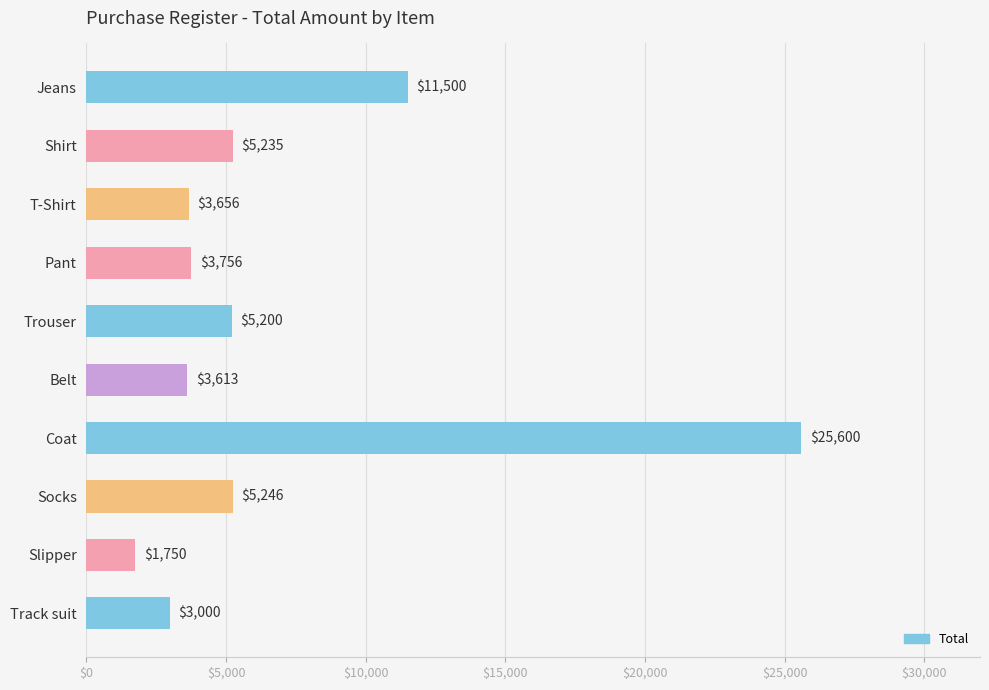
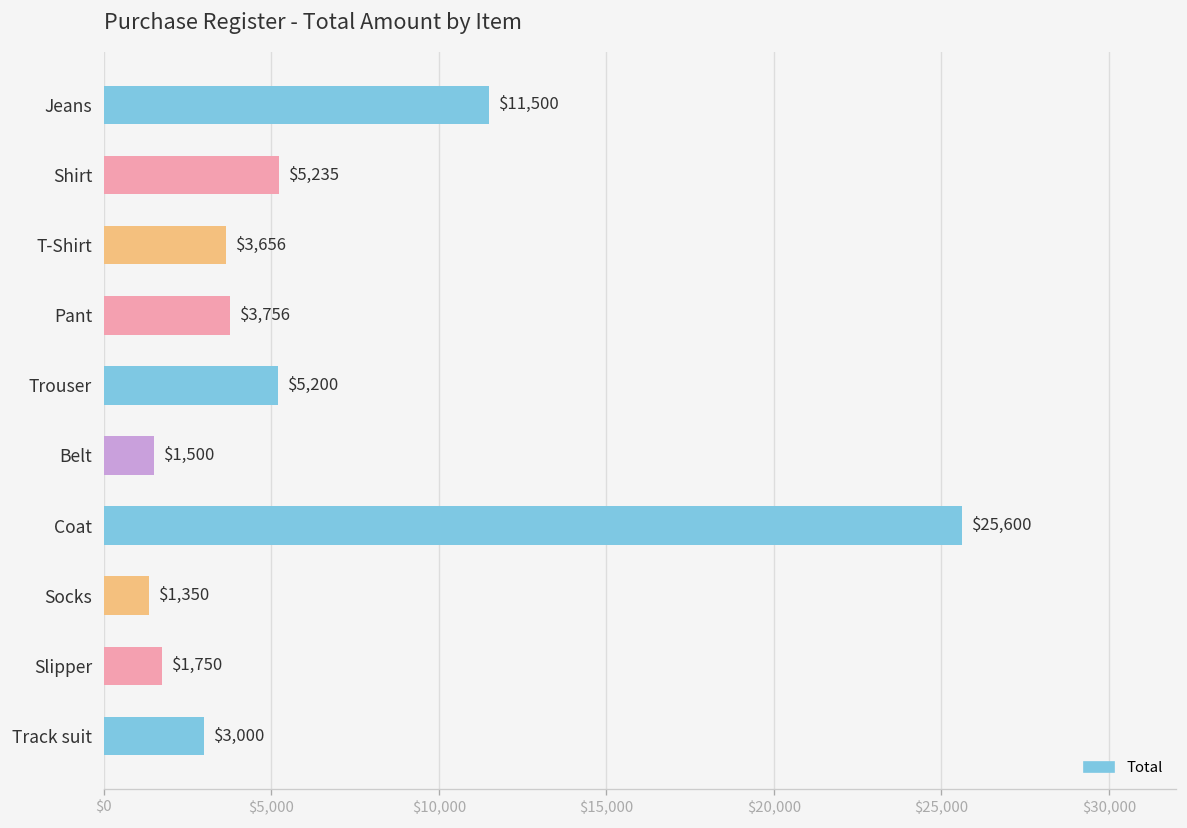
Belt: $3,613 -> $1,500
Socks: $5,246 -> $1,350
